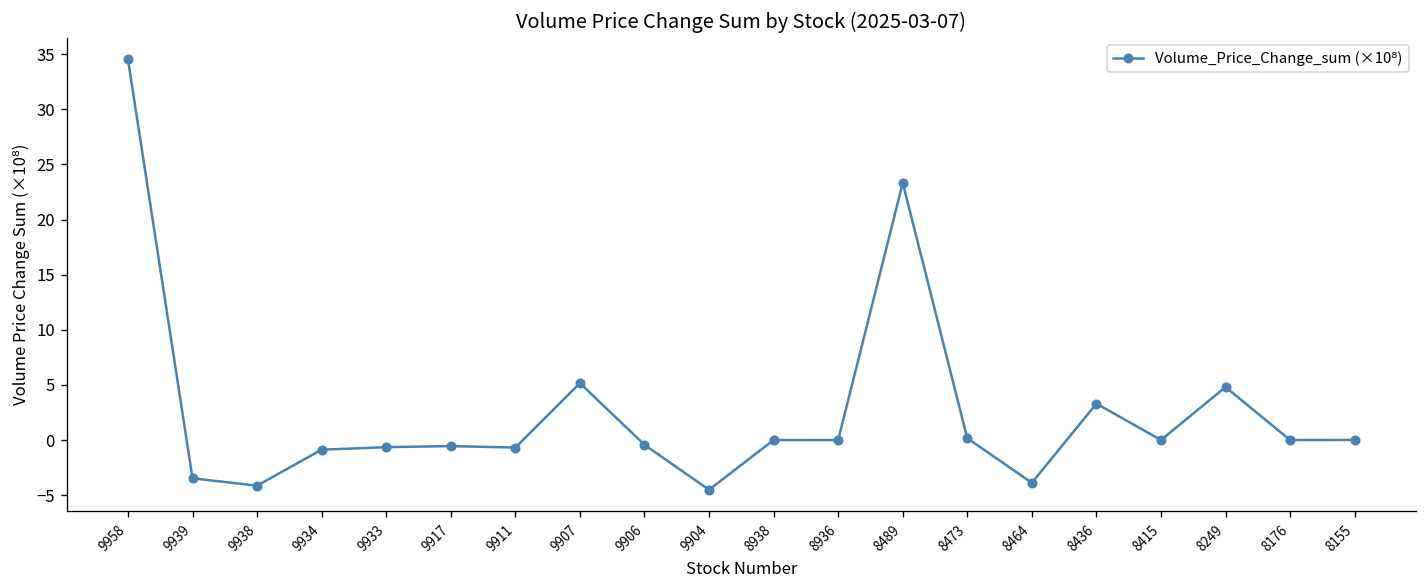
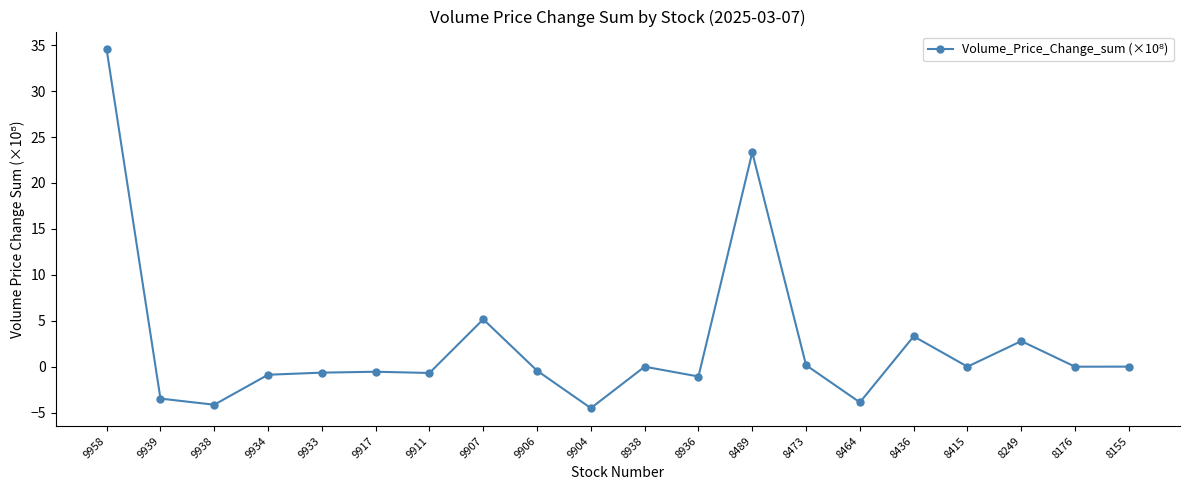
8936: 0 -> -1
8249: 5 -> 3
